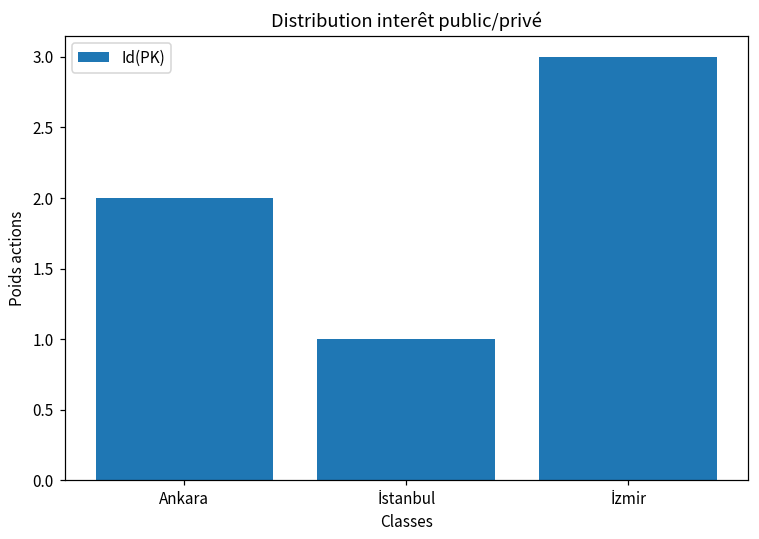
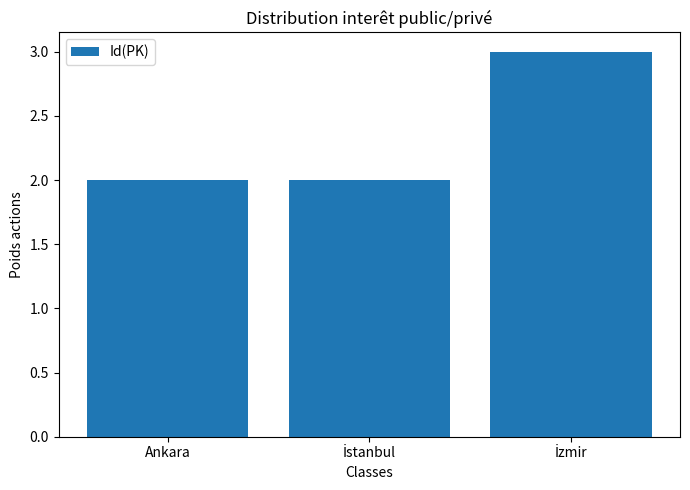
İstanbul: 1 -> 2
